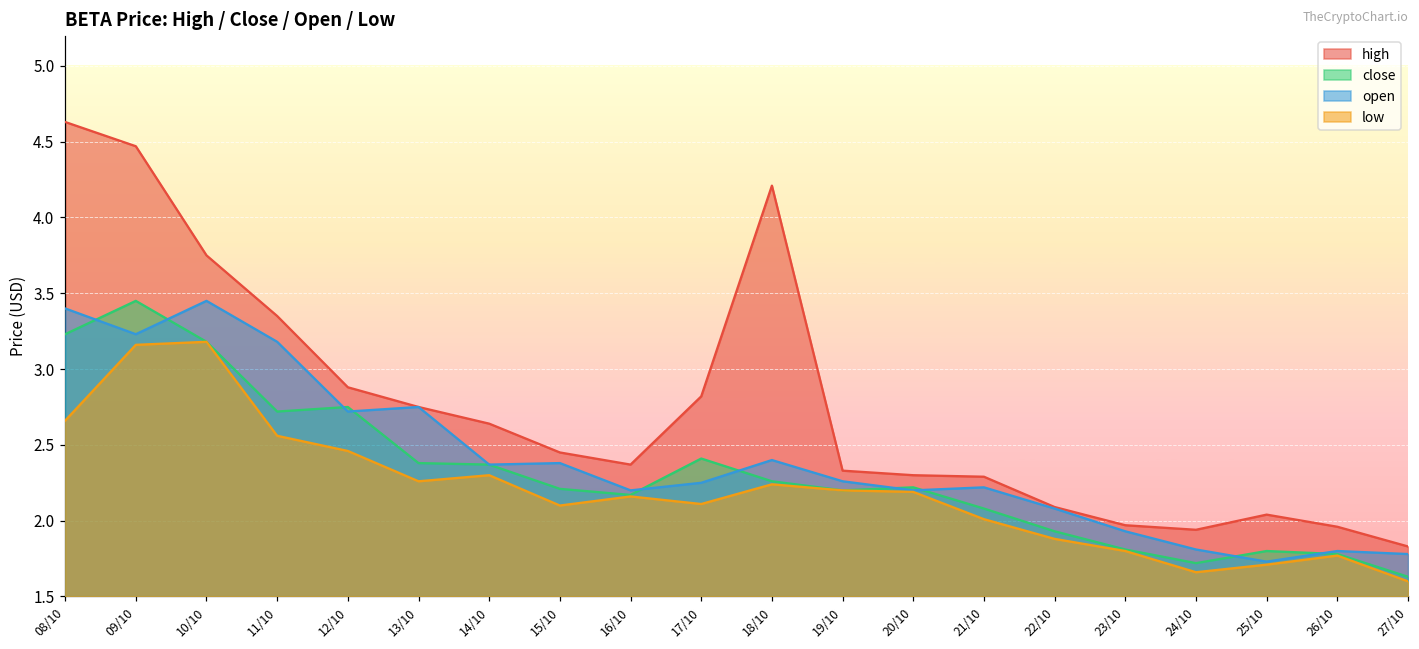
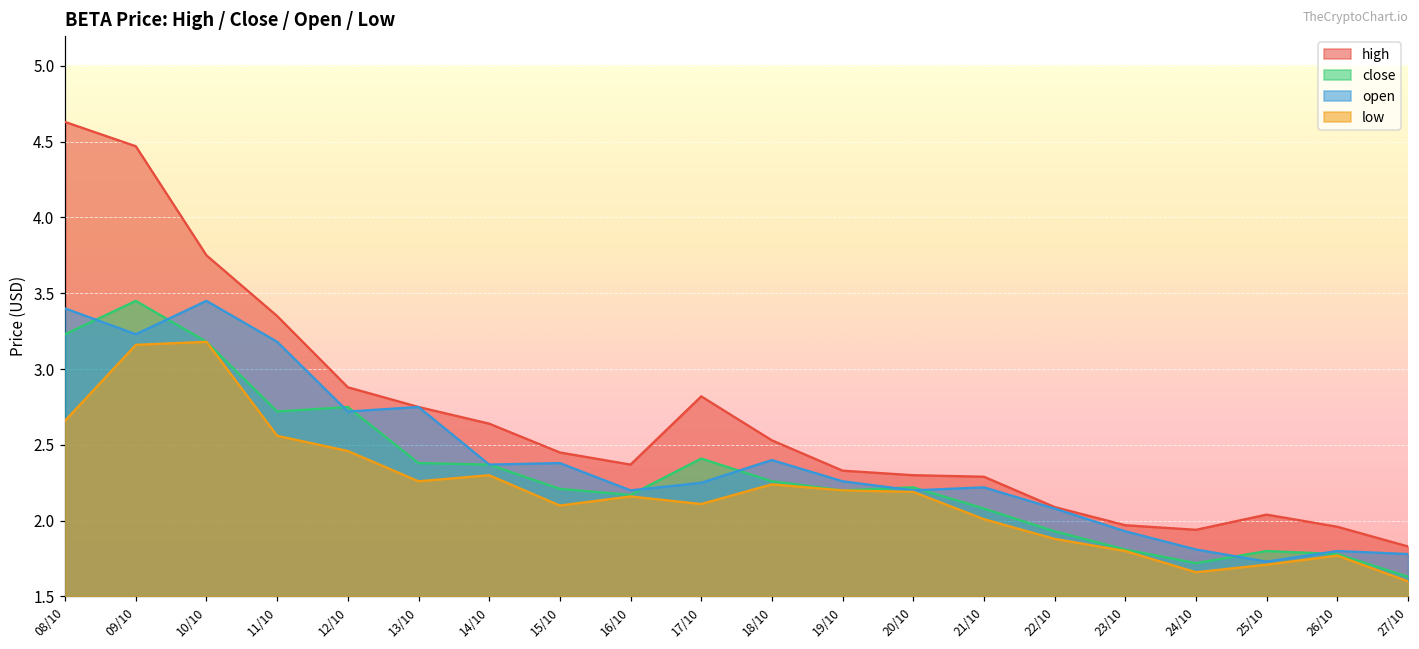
high, 18/10: 4.21 -> 2.53
